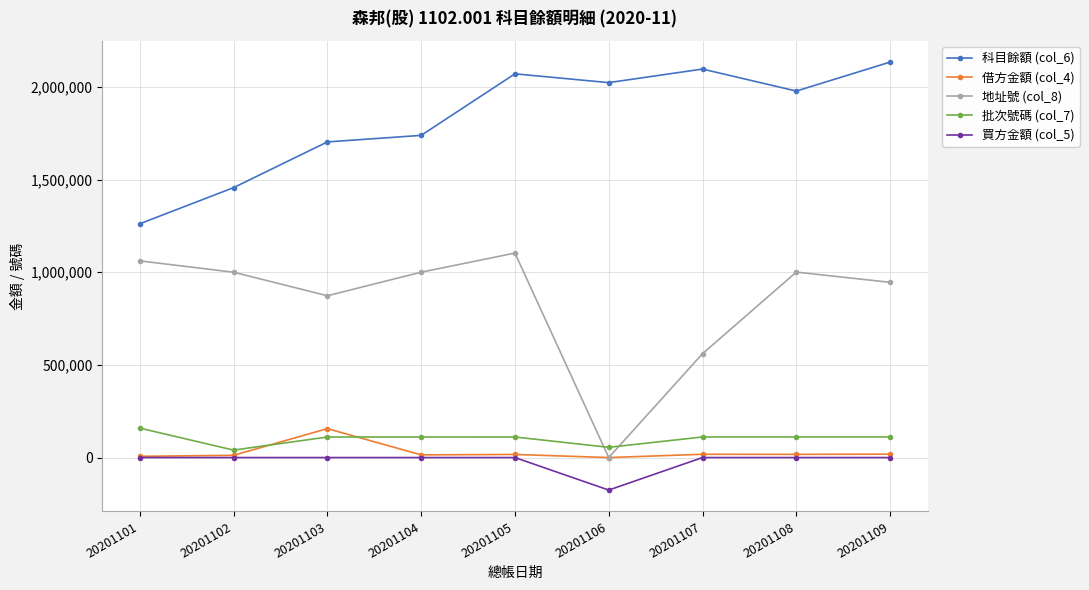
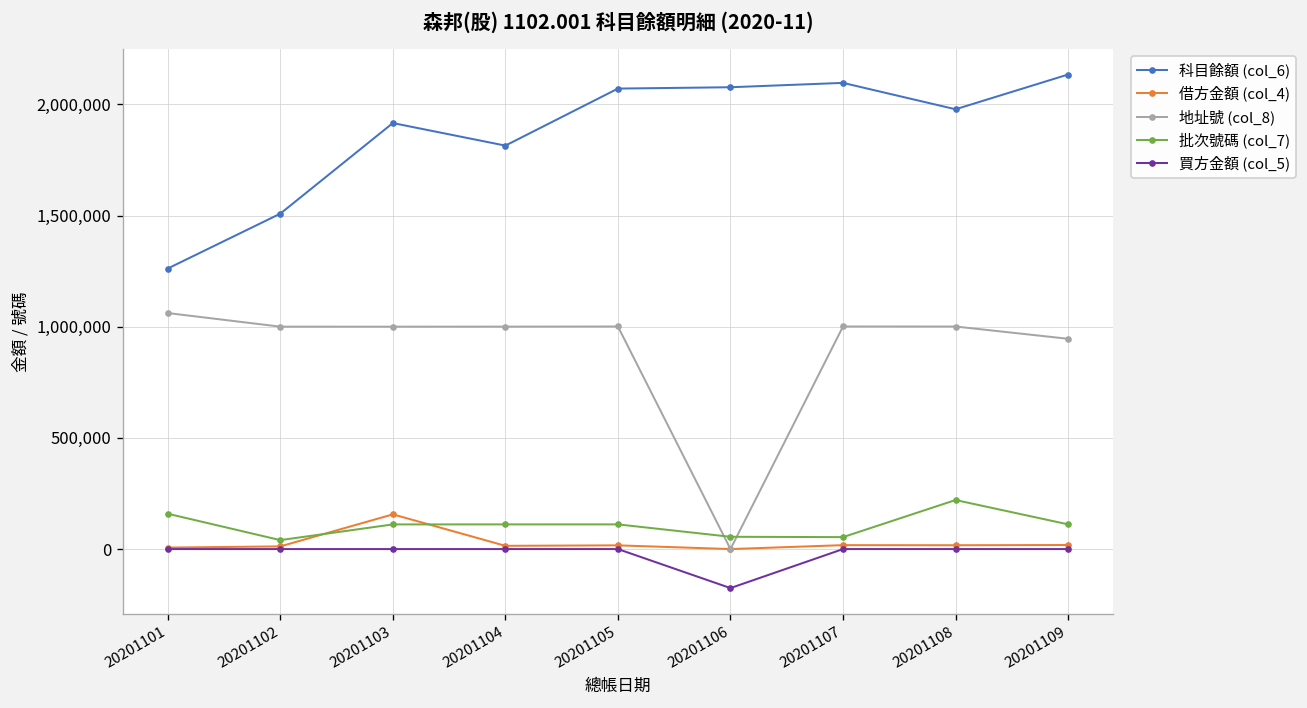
科目餘額 (col_6), 20201102: 1,460,000 -> 1,510,000
科目餘額 (col_6), 20201103: 1,700,000 -> 1,920,000
地址號 (col_8), 20201103: 870,000 -> 1,000,000
科目餘額 (col_6), 20201104: 1,740,000 -> 1,810,000
地址號 (col_8), 20201105: 1,100,000 -> 1,000,000
科目餘額 (col_6), 20201106: 2,020,000 -> 2,080,000
地址號 (col_8), 20201107: 560,000 -> 1,000,000
批次號碼 (col_7), 20201107: 110,000 -> 50,000
批次號碼 (col_7), 20201108: 110,000 -> 220,000
